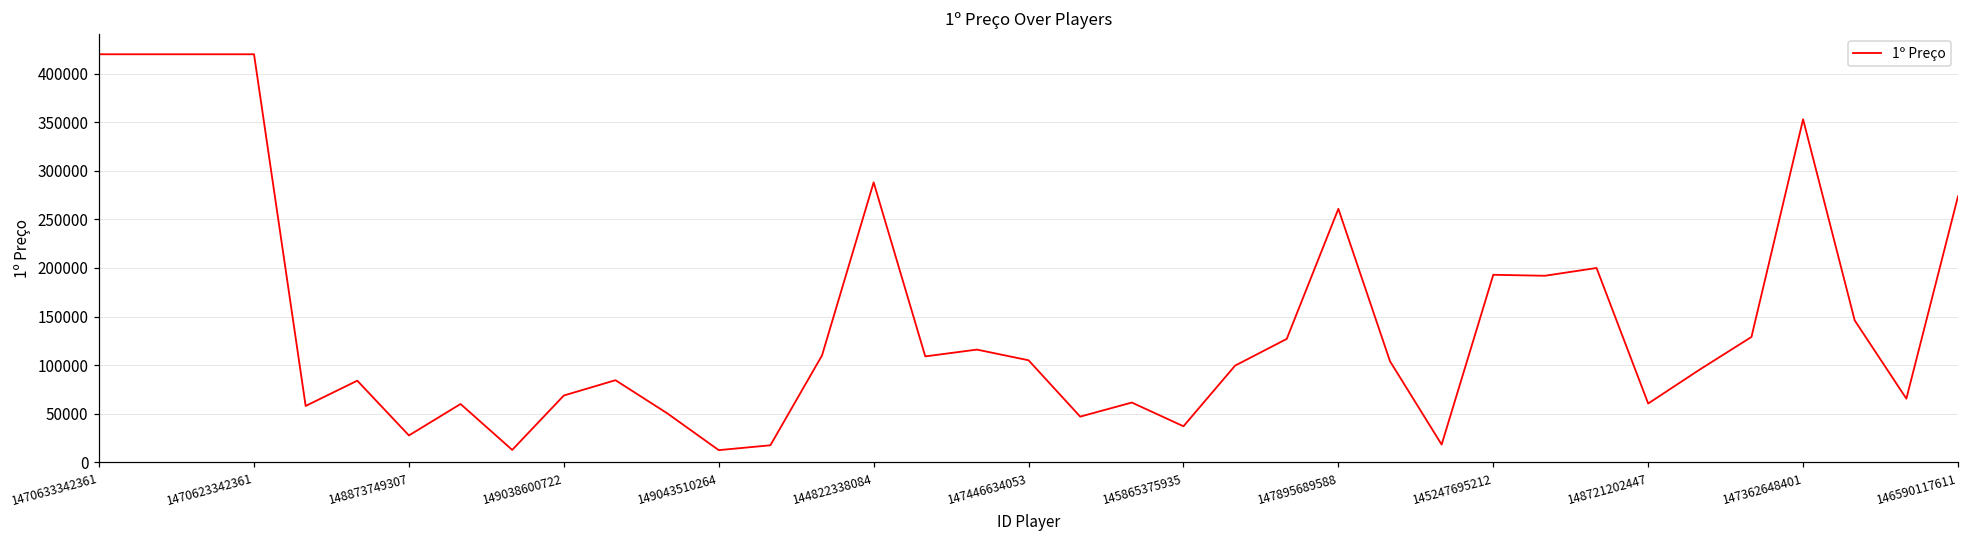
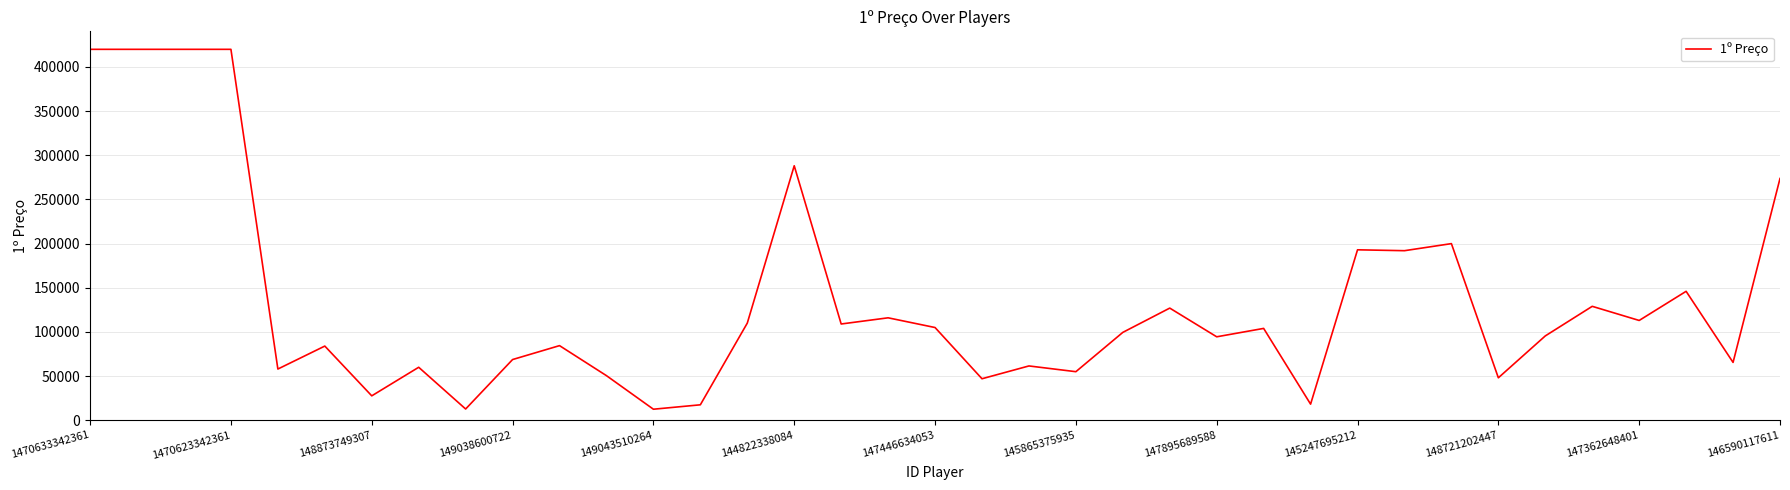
145865375935: 40000 -> 60000
147895689588: 260000 -> 90000
148721202447: 60000 -> 50000
147362648401: 350000 -> 110000
